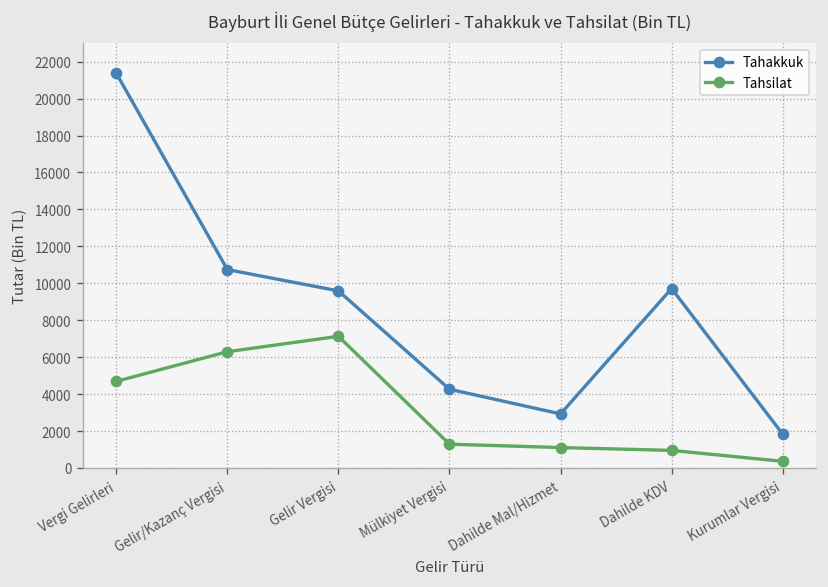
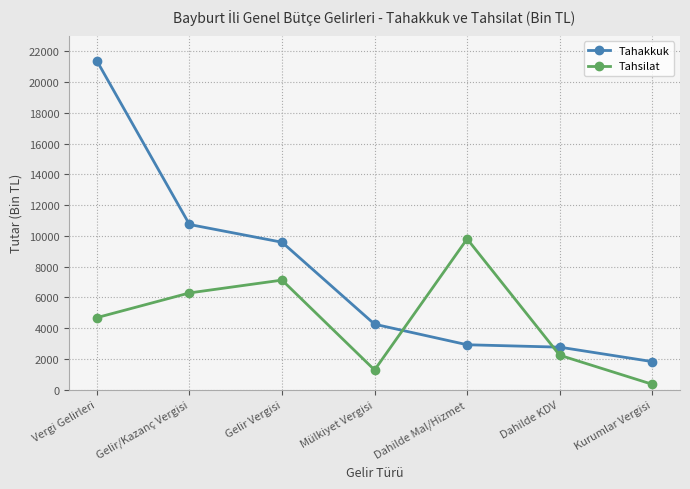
Tahsilat, Dahilde Mal/Hizmet: 1100 -> 9800
Tahakkuk, Dahilde KDV: 9700 -> 2800
Tahsilat, Dahilde KDV: 1000 -> 2200
